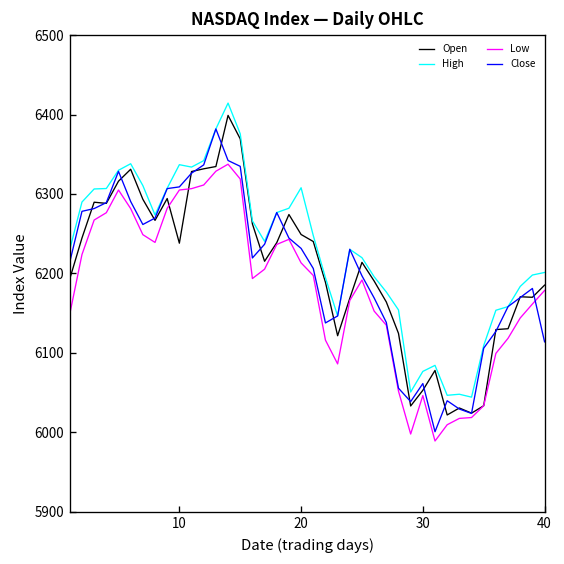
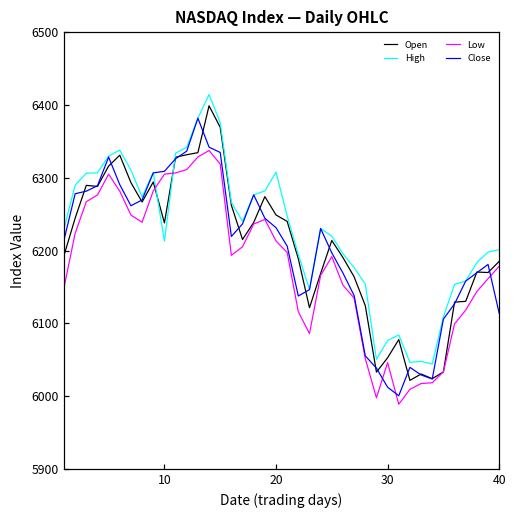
High, 10: 6340 -> 6210
Close, 30: 6060 -> 6010
